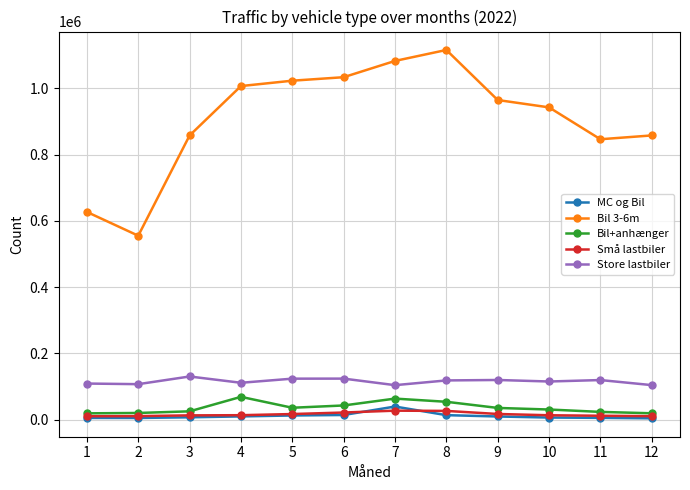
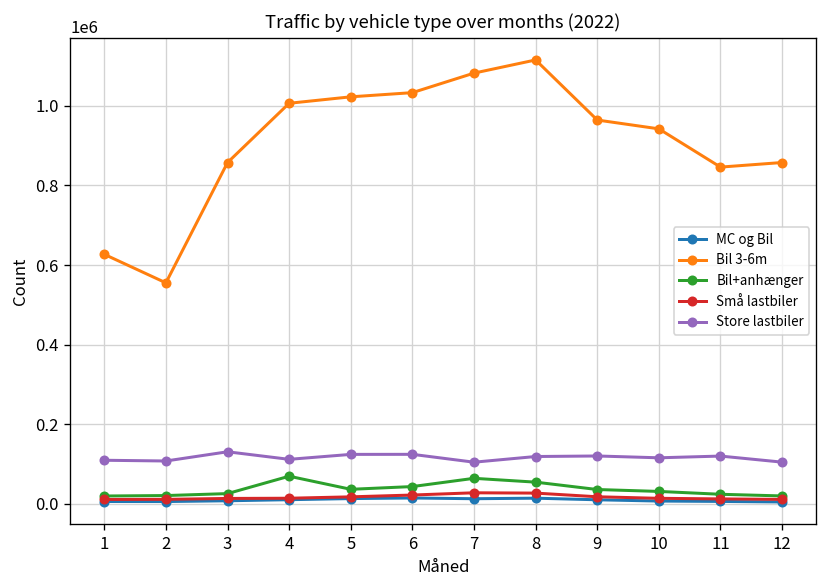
MC og Bil, 7: 40000 -> 10000
